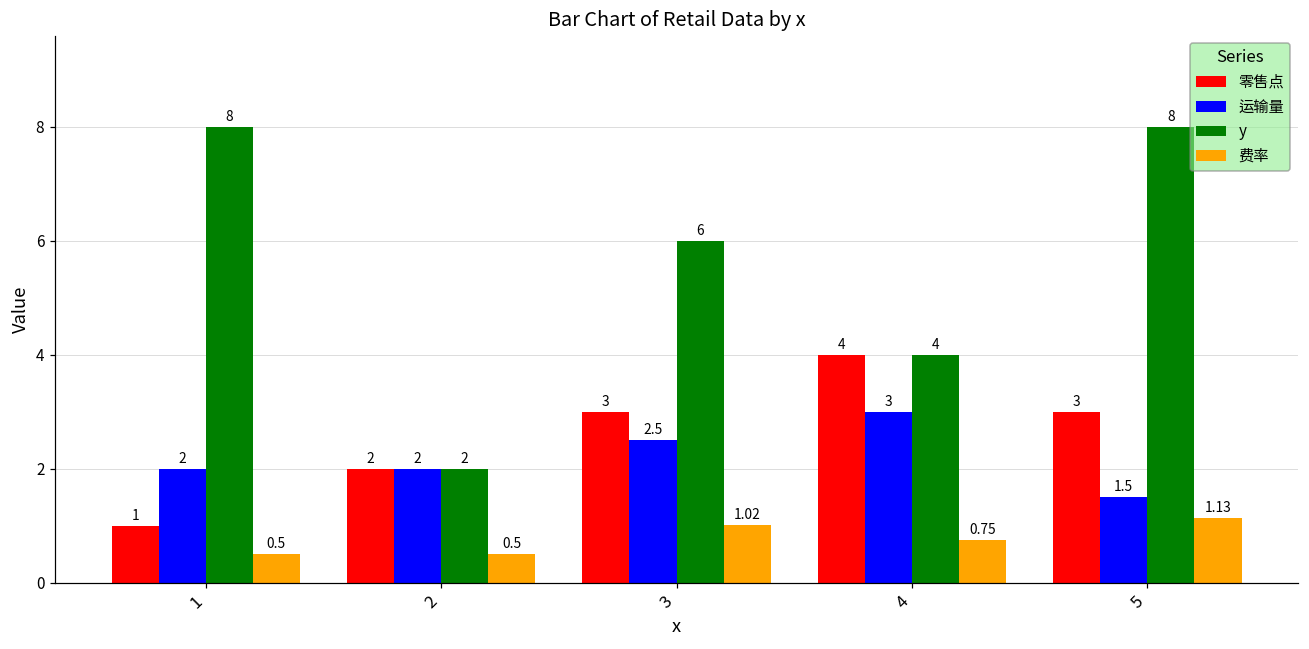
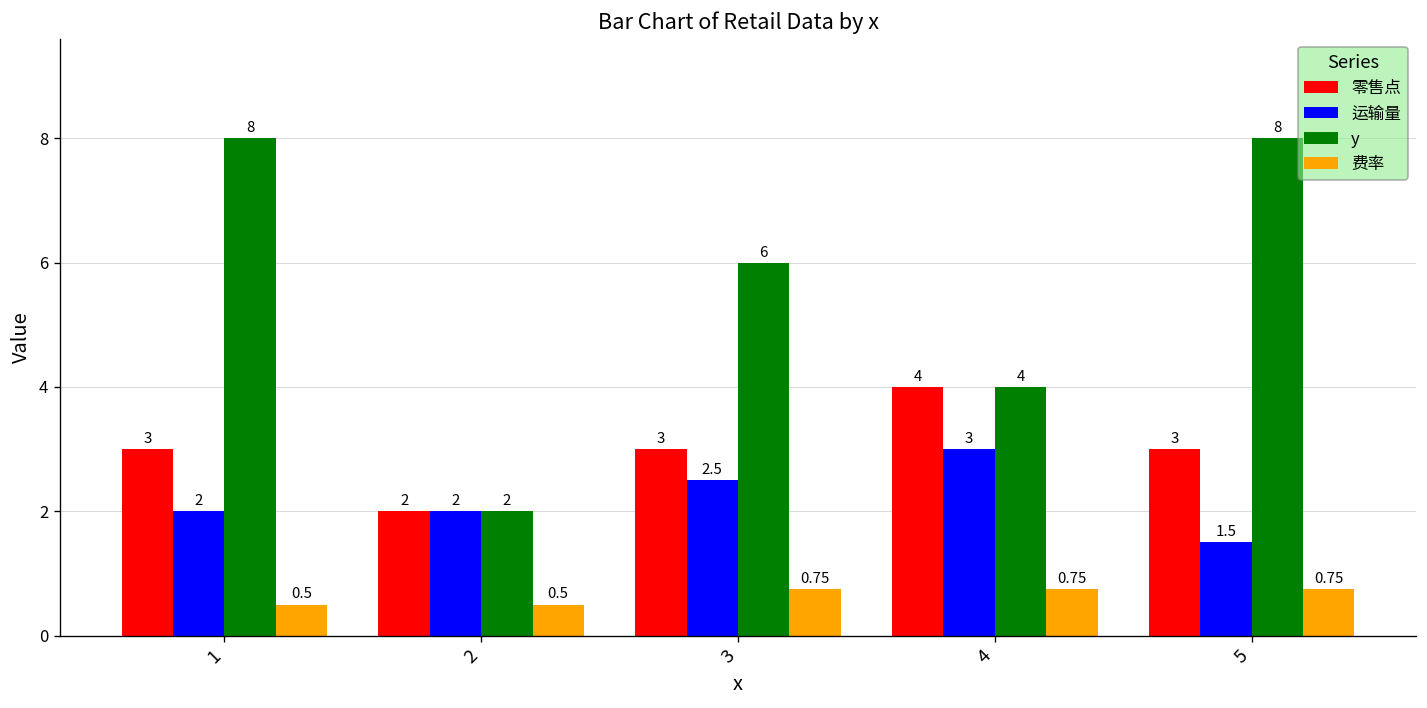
零售点, 1: 1 -> 3
费率, 3: 1.02 -> 0.75
费率, 5: 1.13 -> 0.75
